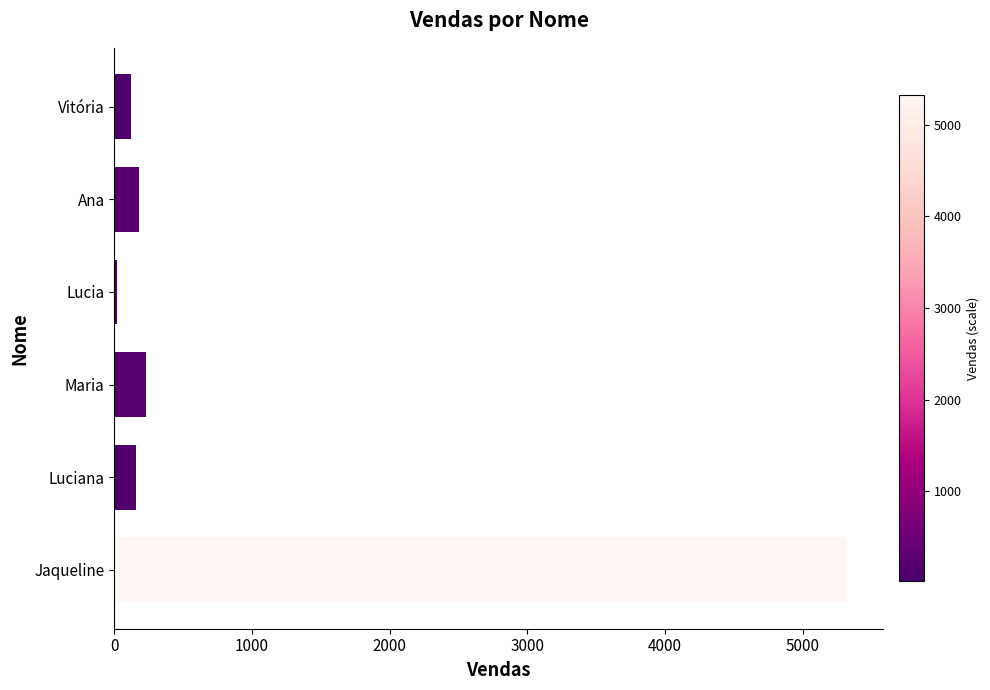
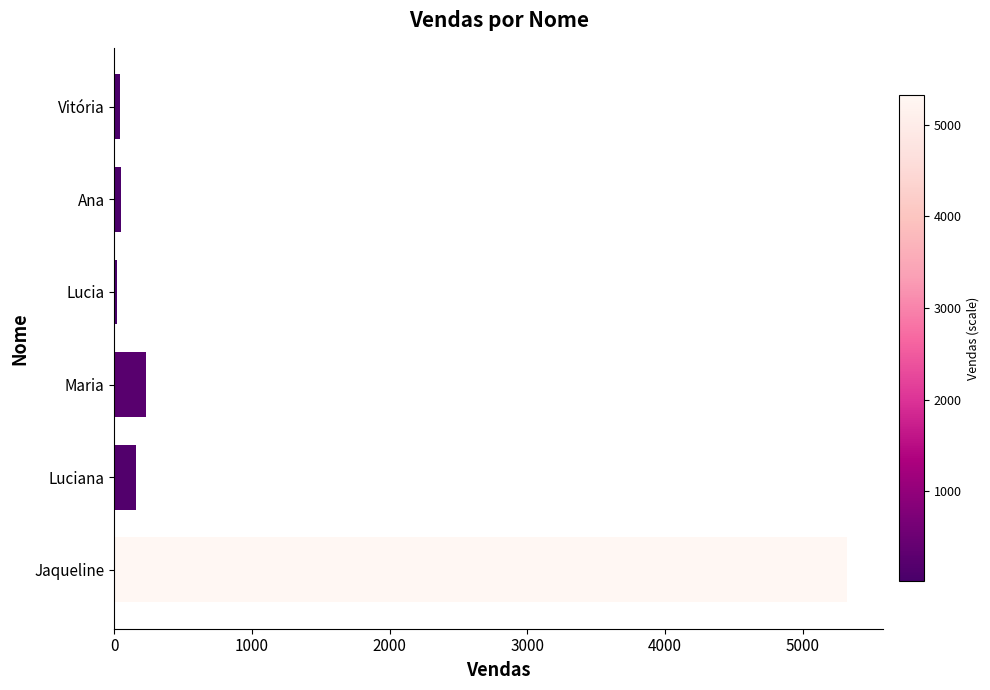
Vitória: 120 -> 40
Ana: 180 -> 50
